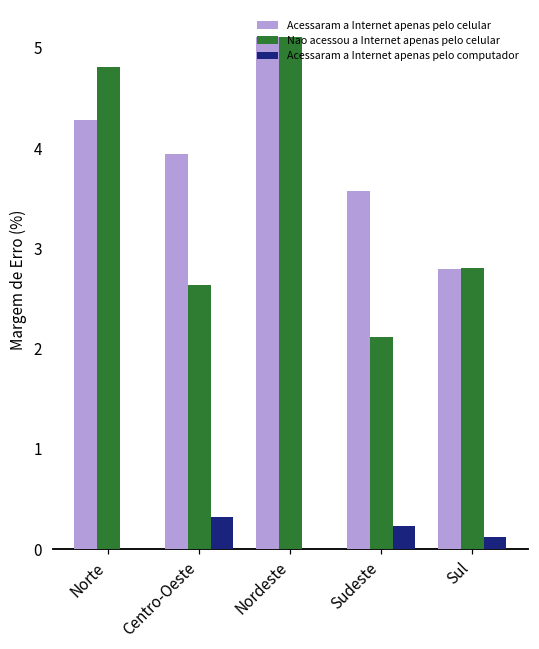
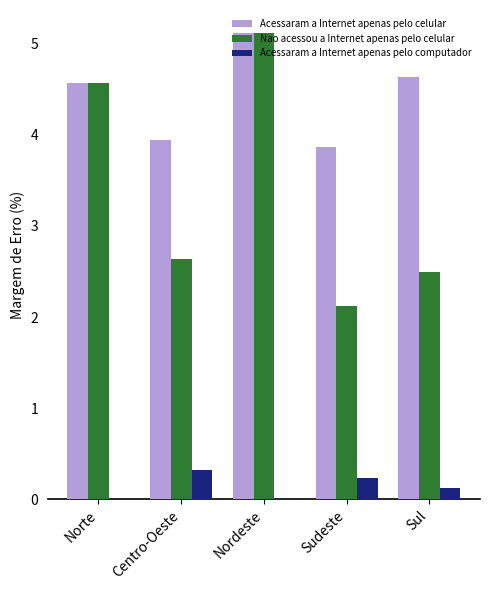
Acessaram a Internet apenas pelo celular, Norte: 4.3 -> 4.6
Nao acessou a Internet apenas pelo celular, Norte: 4.8 -> 4.6
Acessaram a Internet apenas pelo celular, Sudeste: 3.6 -> 3.9
Acessaram a Internet apenas pelo celular, Sul: 2.8 -> 4.6
Nao acessou a Internet apenas pelo celular, Sul: 2.8 -> 2.5
